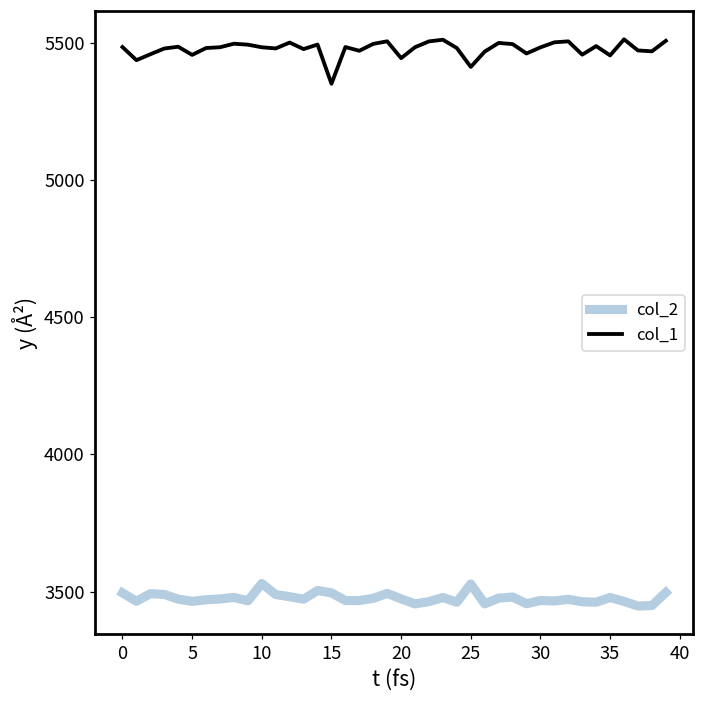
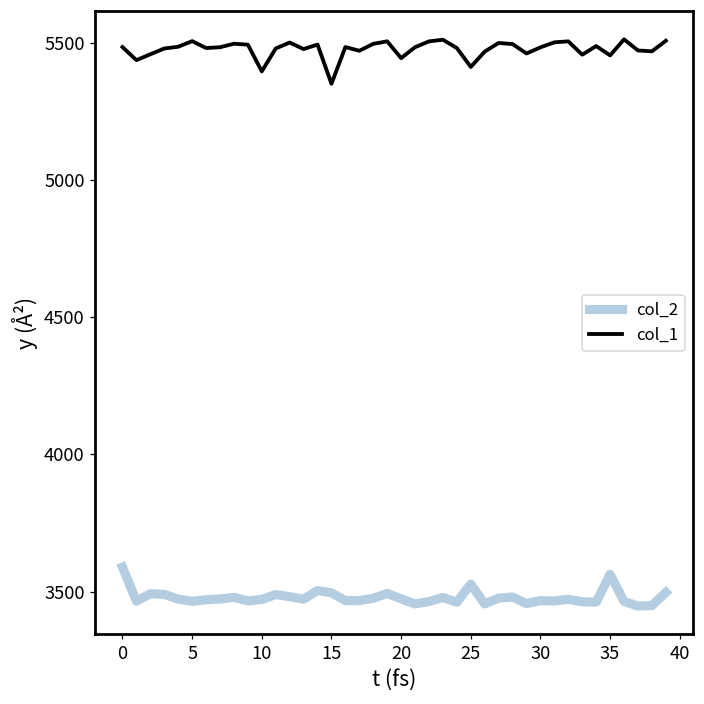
col_2, 0: 3490 -> 3590
col_1, 5: 5460 -> 5510
col_2, 10: 3530 -> 3470
col_1, 10: 5490 -> 5400
col_2, 35: 3480 -> 3560
